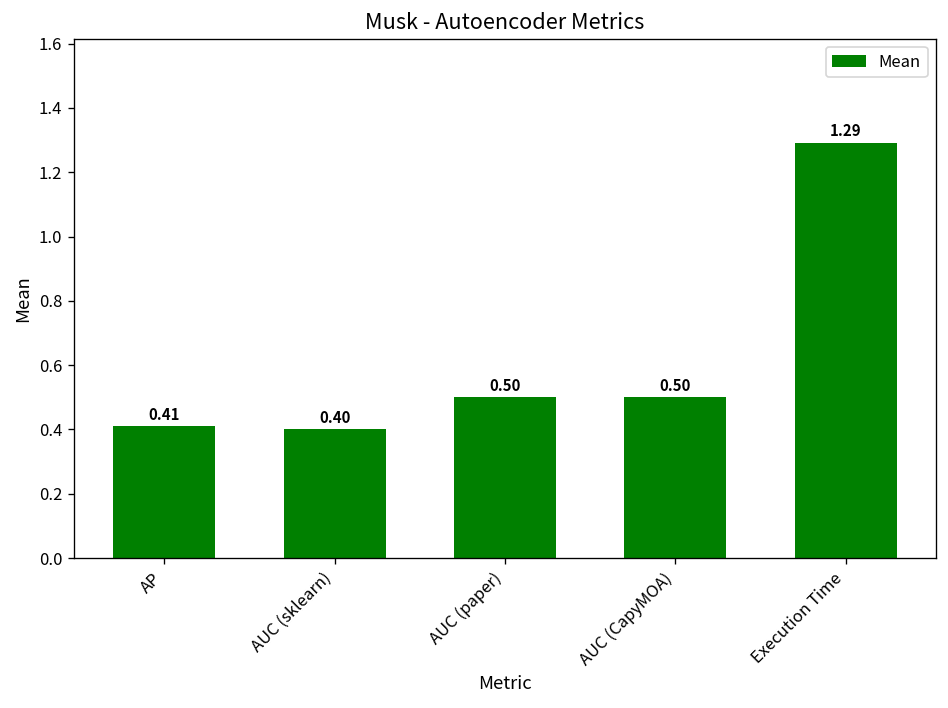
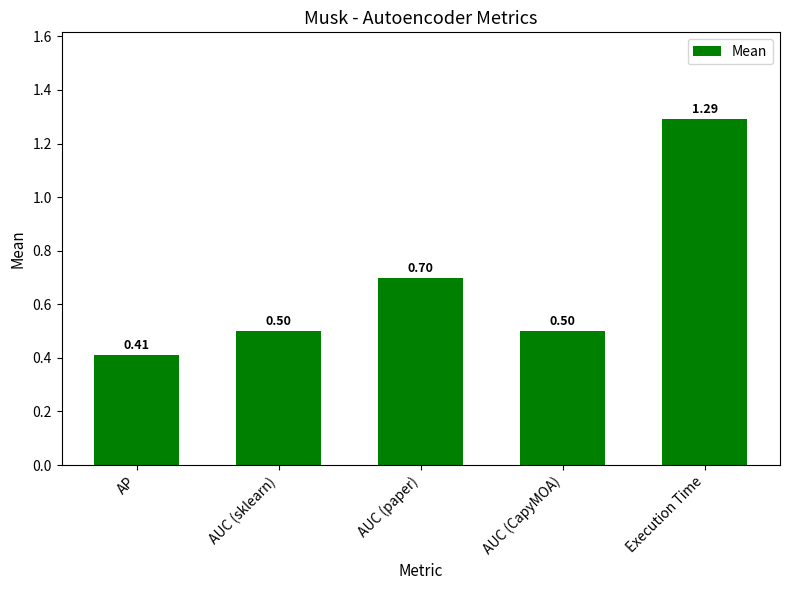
AUC (sklearn): 0.40 -> 0.50
AUC (paper): 0.50 -> 0.70
